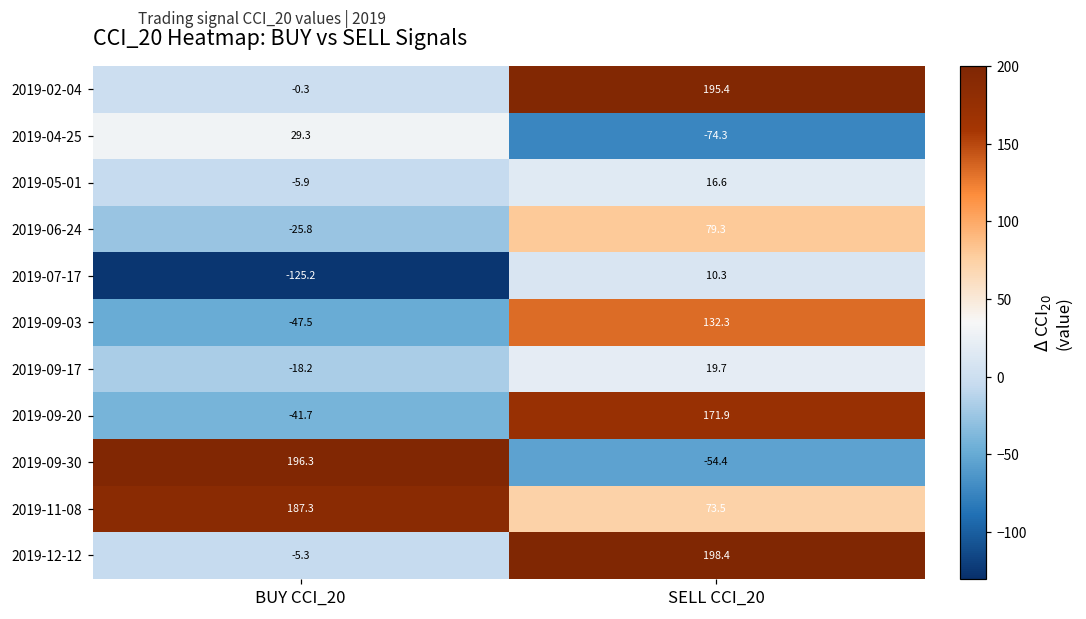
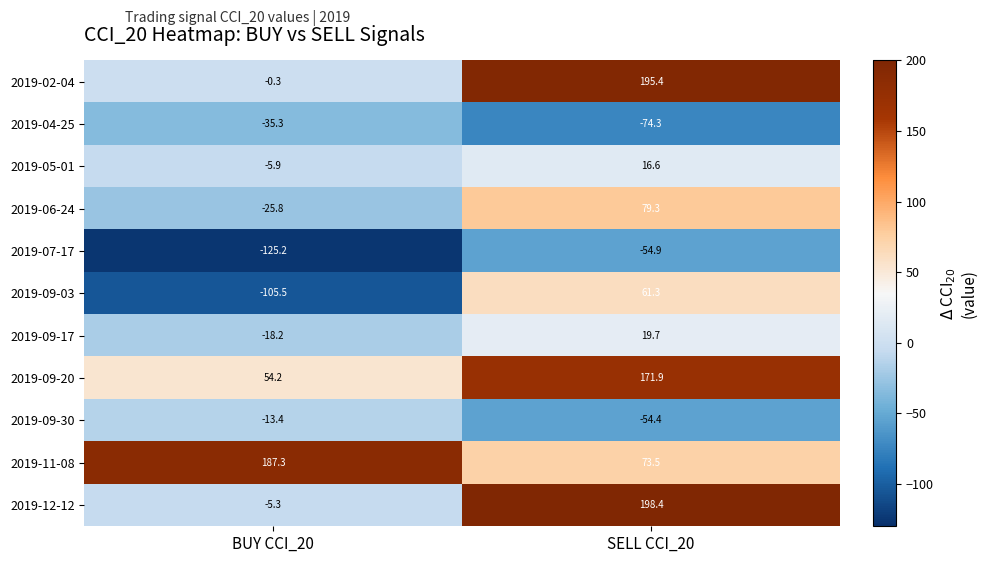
2019-04-25, BUY CCI_20: 29.3 -> -35.3
2019-07-17, SELL CCI_20: 10.3 -> -54.9
2019-09-03, BUY CCI_20: -47.5 -> -105.5
2019-09-03, SELL CCI_20: 132.3 -> 61.3
2019-09-20, BUY CCI_20: -41.7 -> 54.2
2019-09-30, BUY CCI_20: 196.3 -> -13.4
